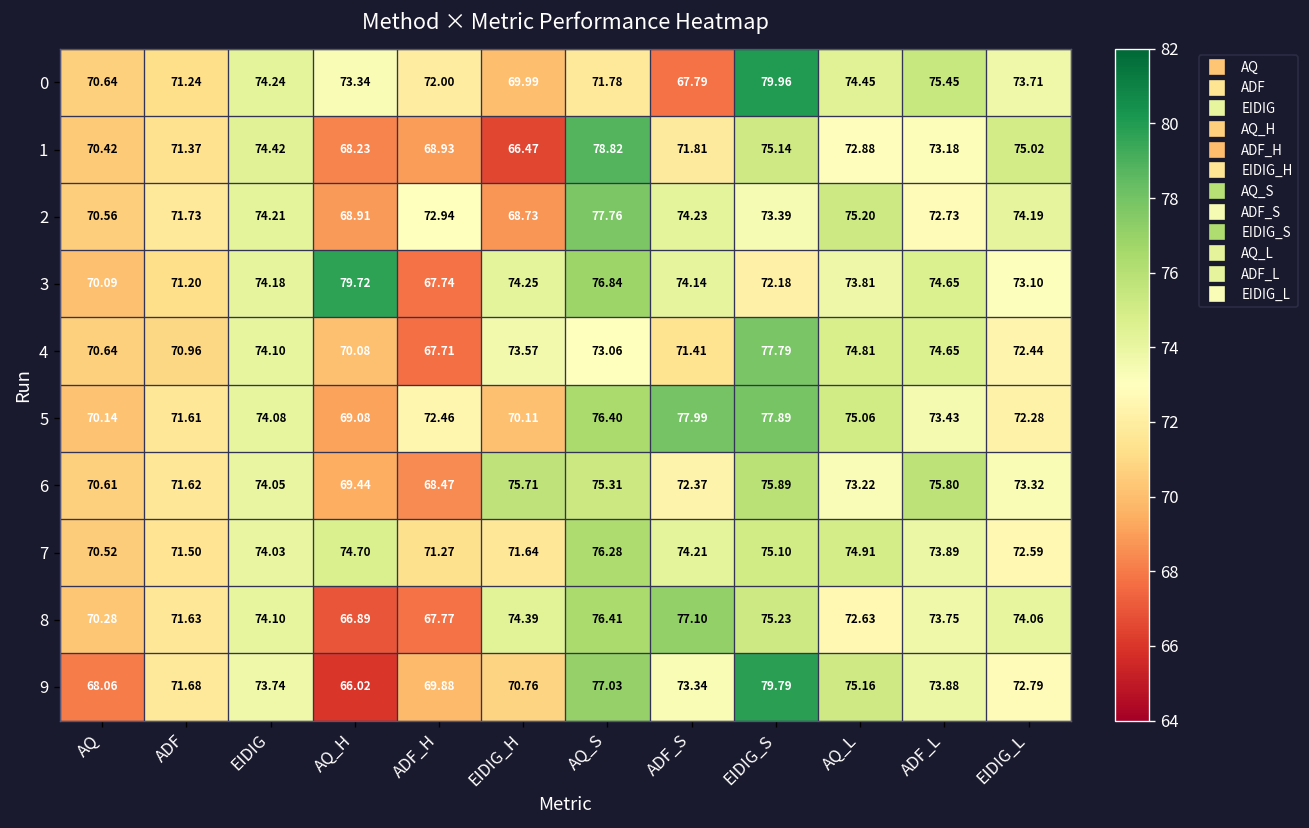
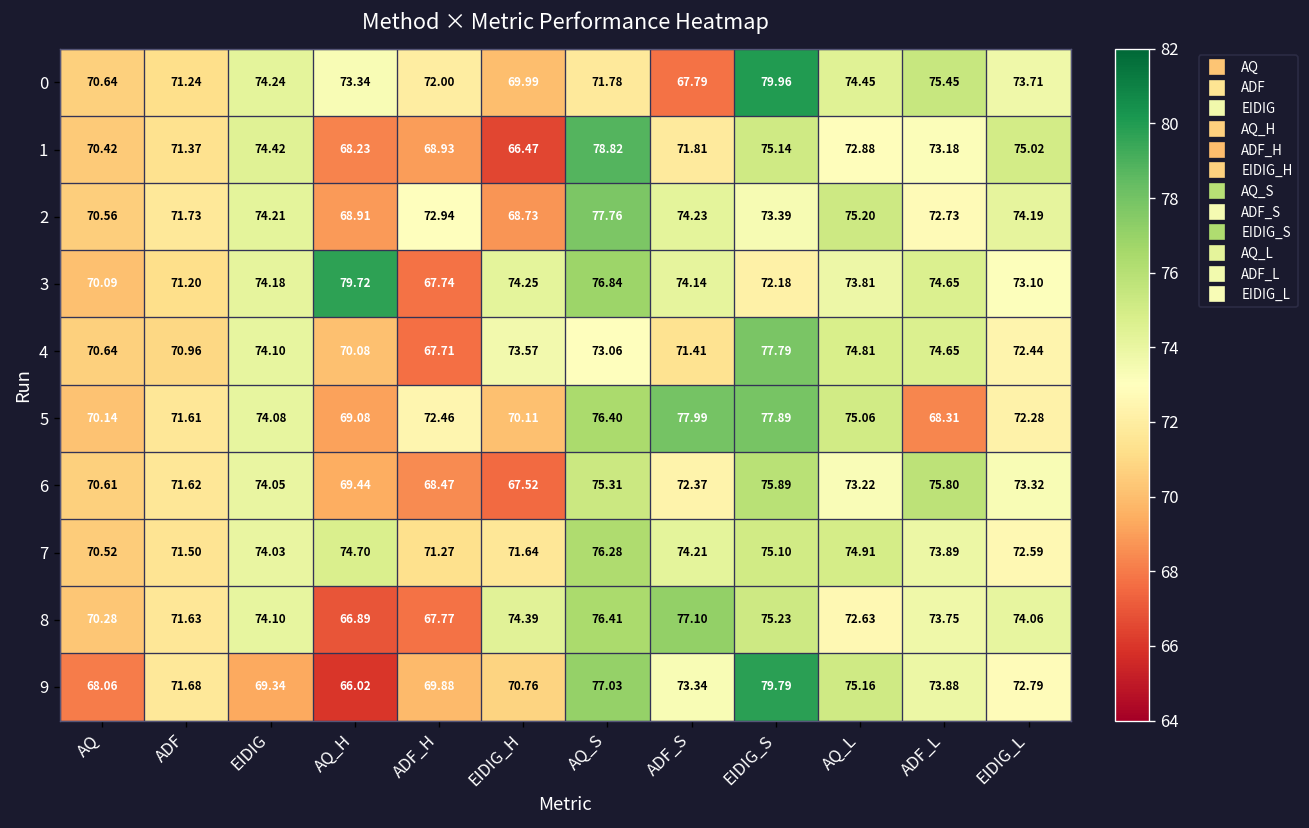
5, ADF_L: 73.43 -> 68.31
6, EIDIG_H: 75.71 -> 67.52
9, EIDIG: 73.74 -> 69.34
